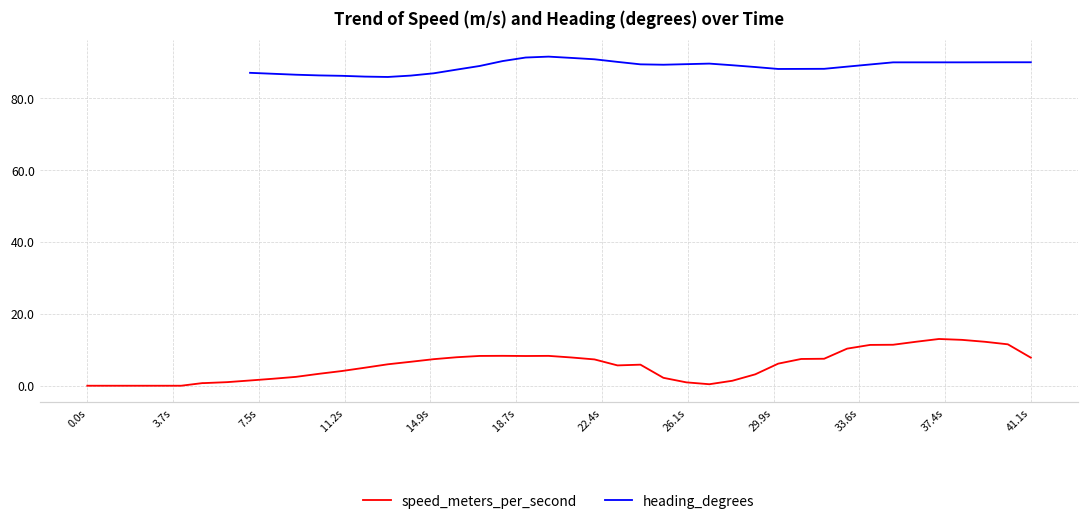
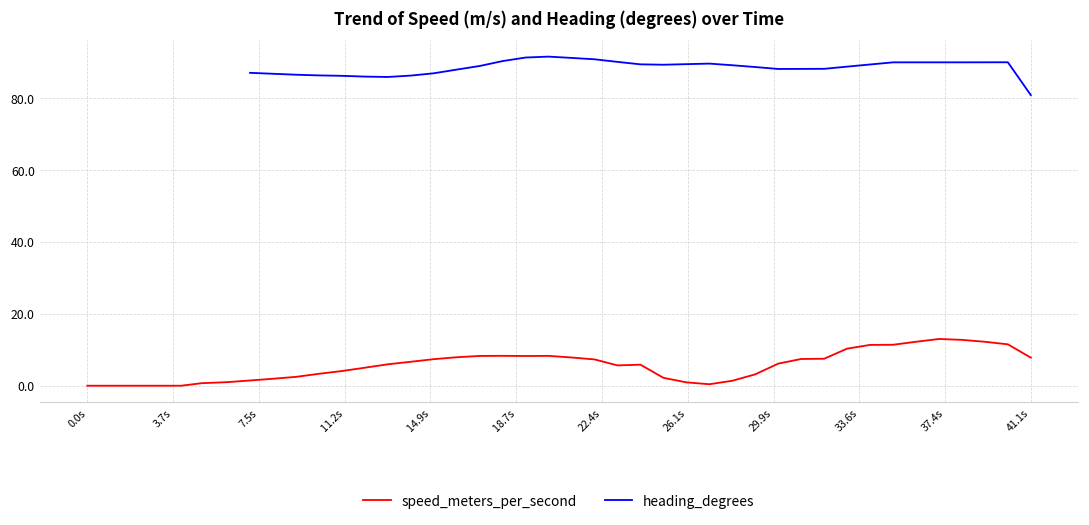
heading_degrees, 41.1s: 90 -> 81
